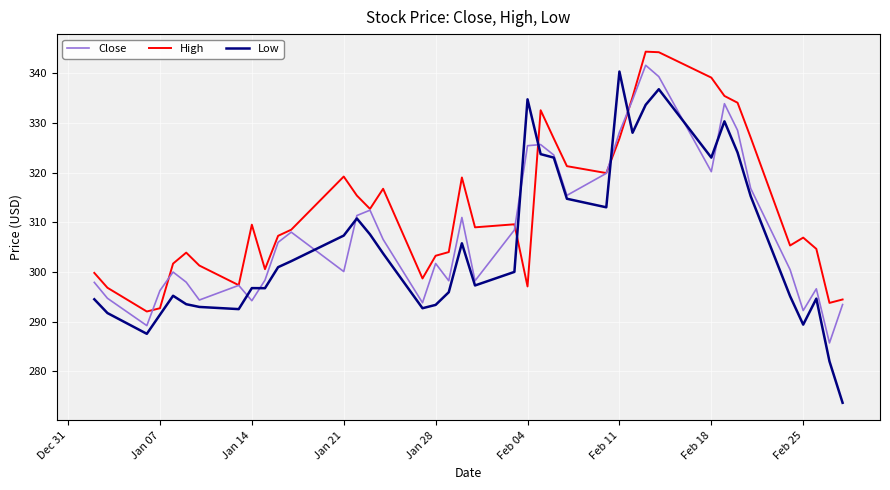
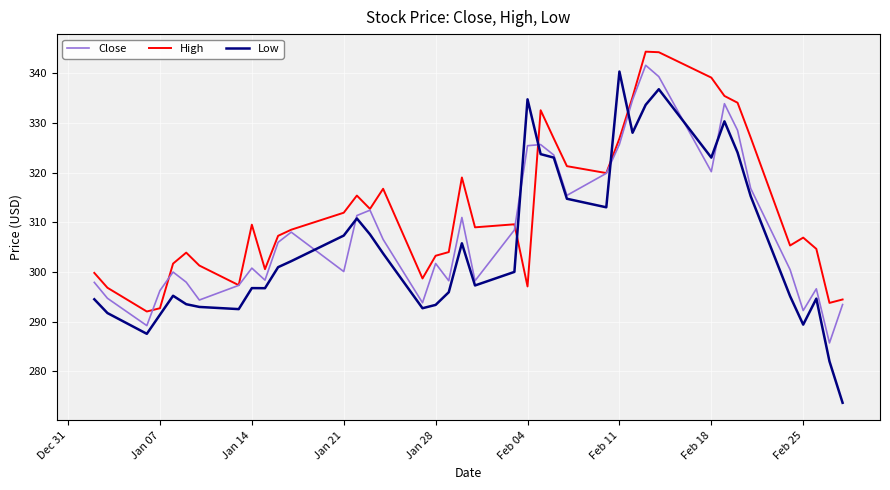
Close, Jan 14: 294 -> 301
High, Jan 21: 319 -> 312
Close, Feb 11: 328 -> 326
